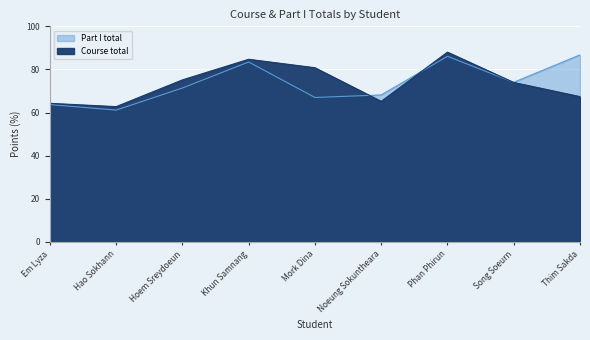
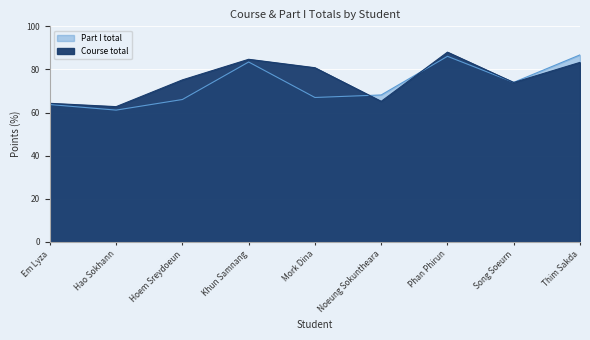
Part I total, Hoem Sreydoeun: 71 -> 66
Course total, Thim Sakda: 67 -> 83
